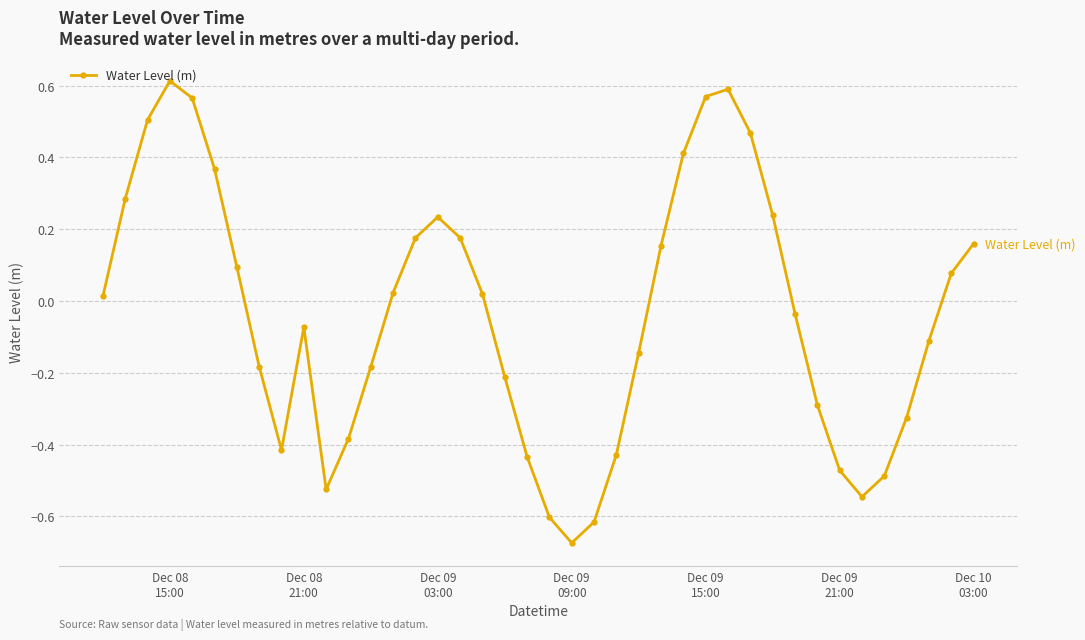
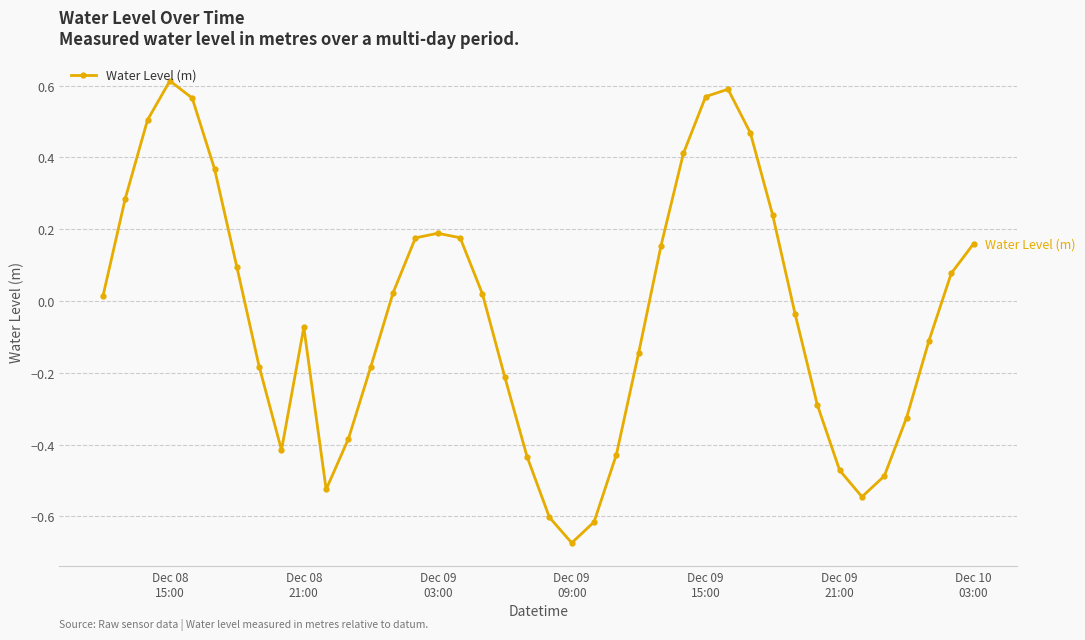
Dec 09 03:00: 0.23 -> 0.19
